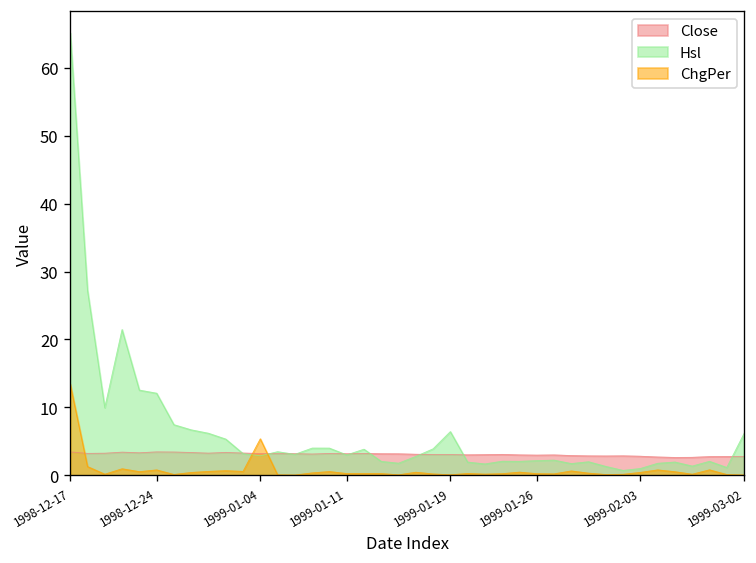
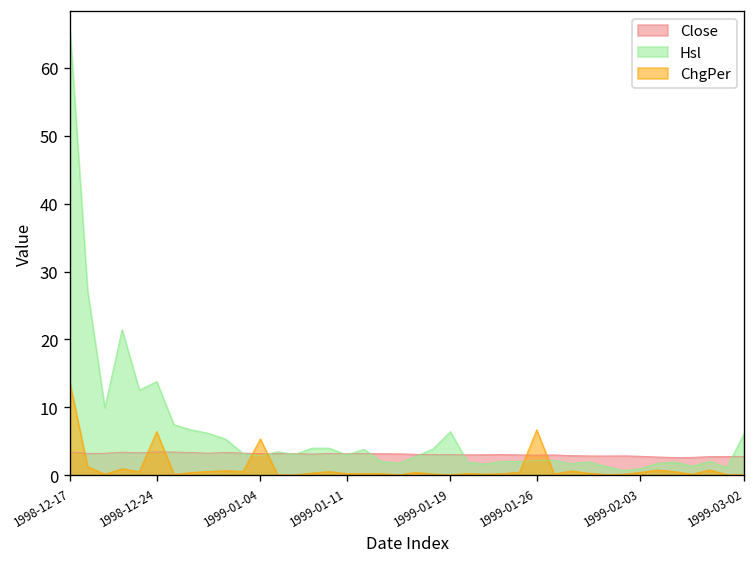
Hsl, 1998-12-24: 12 -> 14
ChgPer, 1998-12-24: 1 -> 6
ChgPer, 1999-01-26: 0 -> 7
